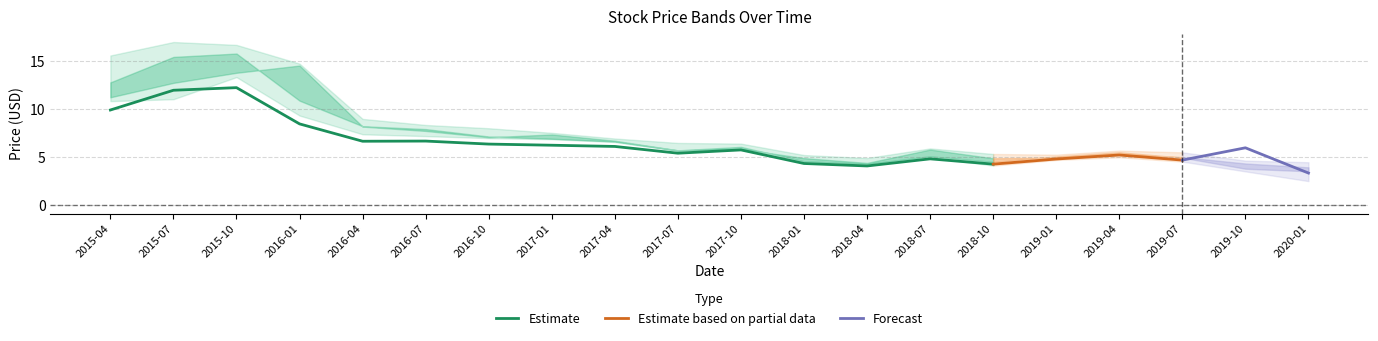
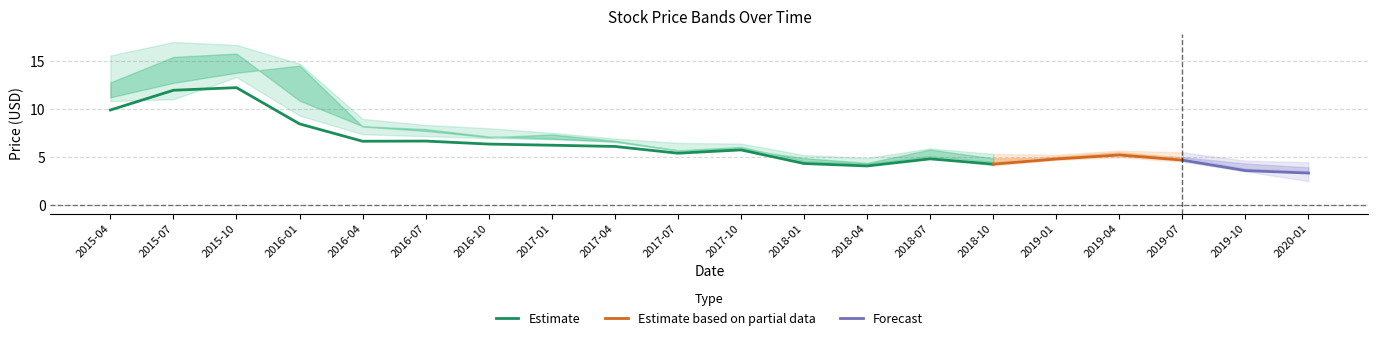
Forecast, 2019-10: 6 -> 4
